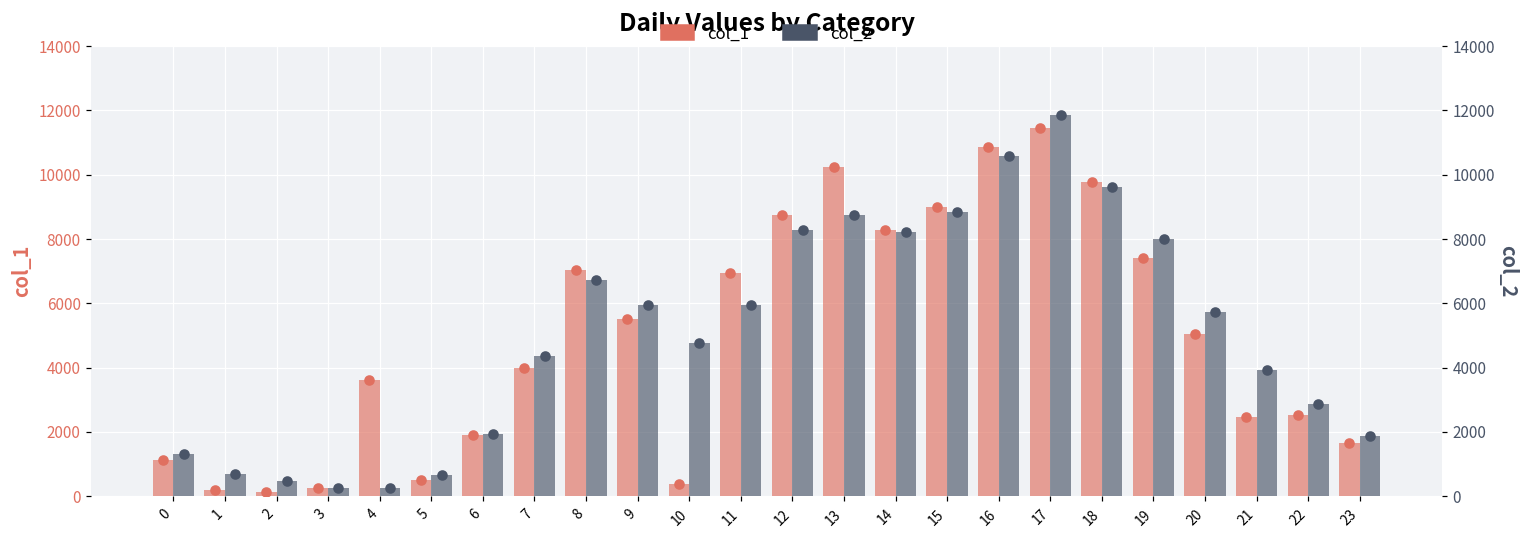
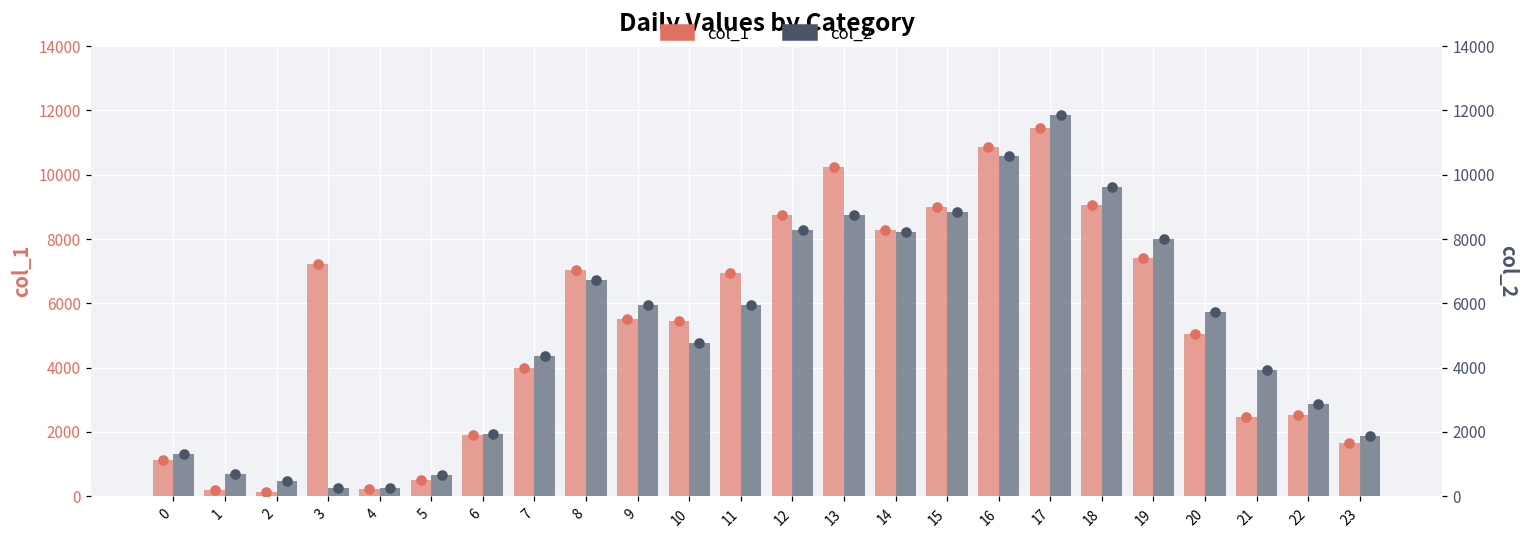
col_1, 3: 200 -> 7200
col_1, 4: 3600 -> 200
col_1, 10: 400 -> 5400
col_1, 18: 9800 -> 9100
